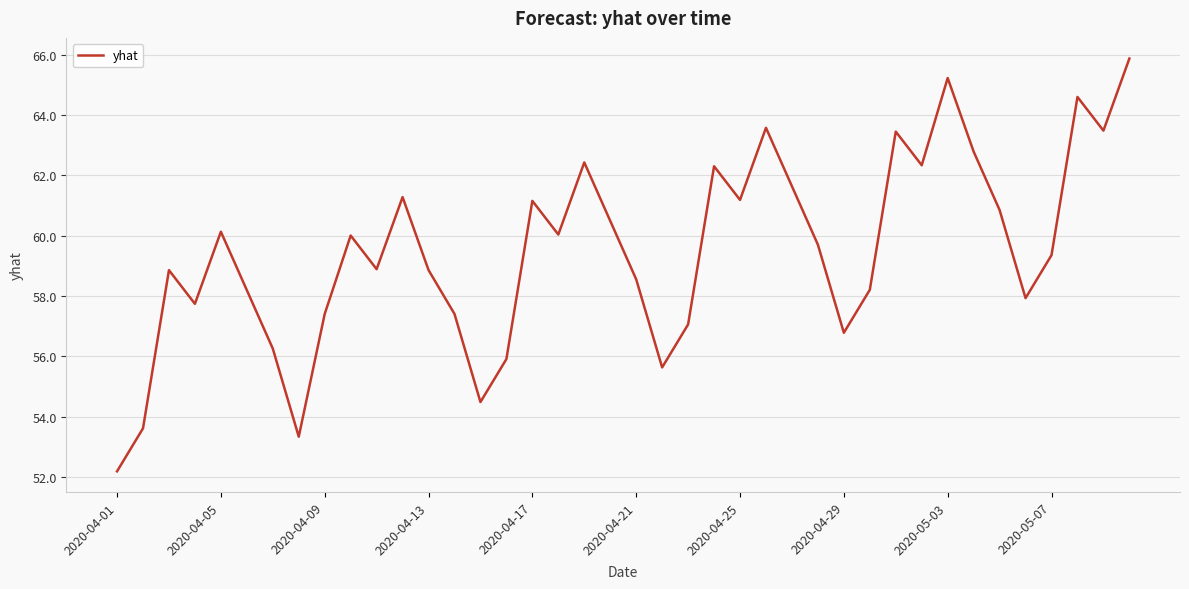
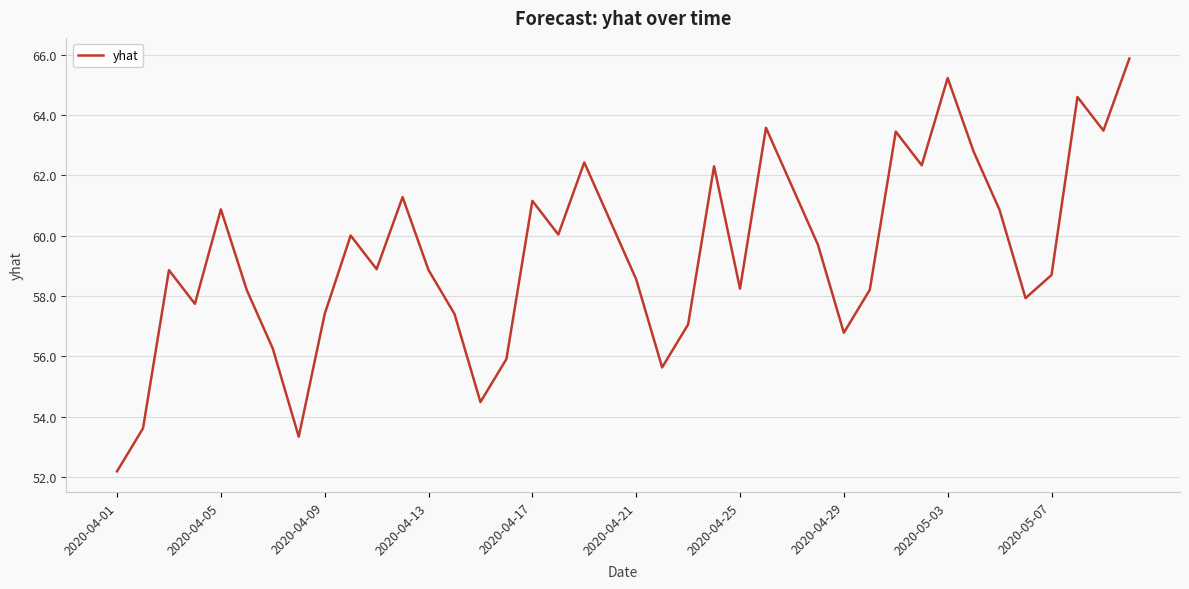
2020-04-05: 60.1 -> 60.9
2020-04-25: 61.2 -> 58.2
2020-05-07: 59.4 -> 58.7
